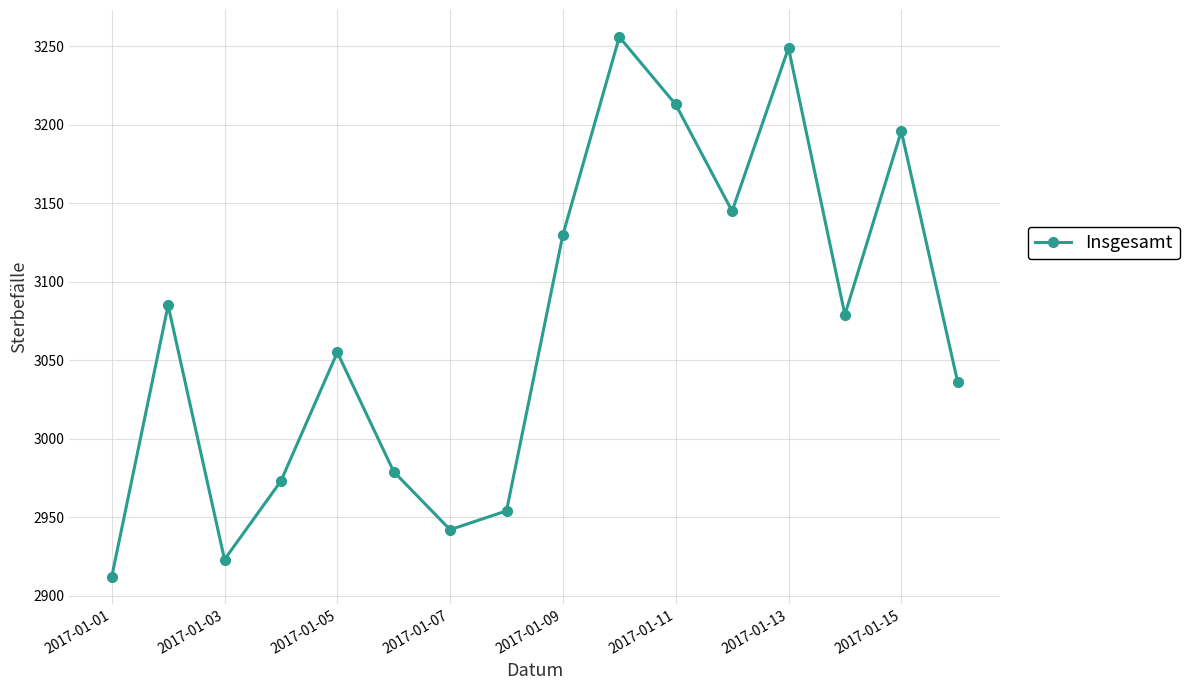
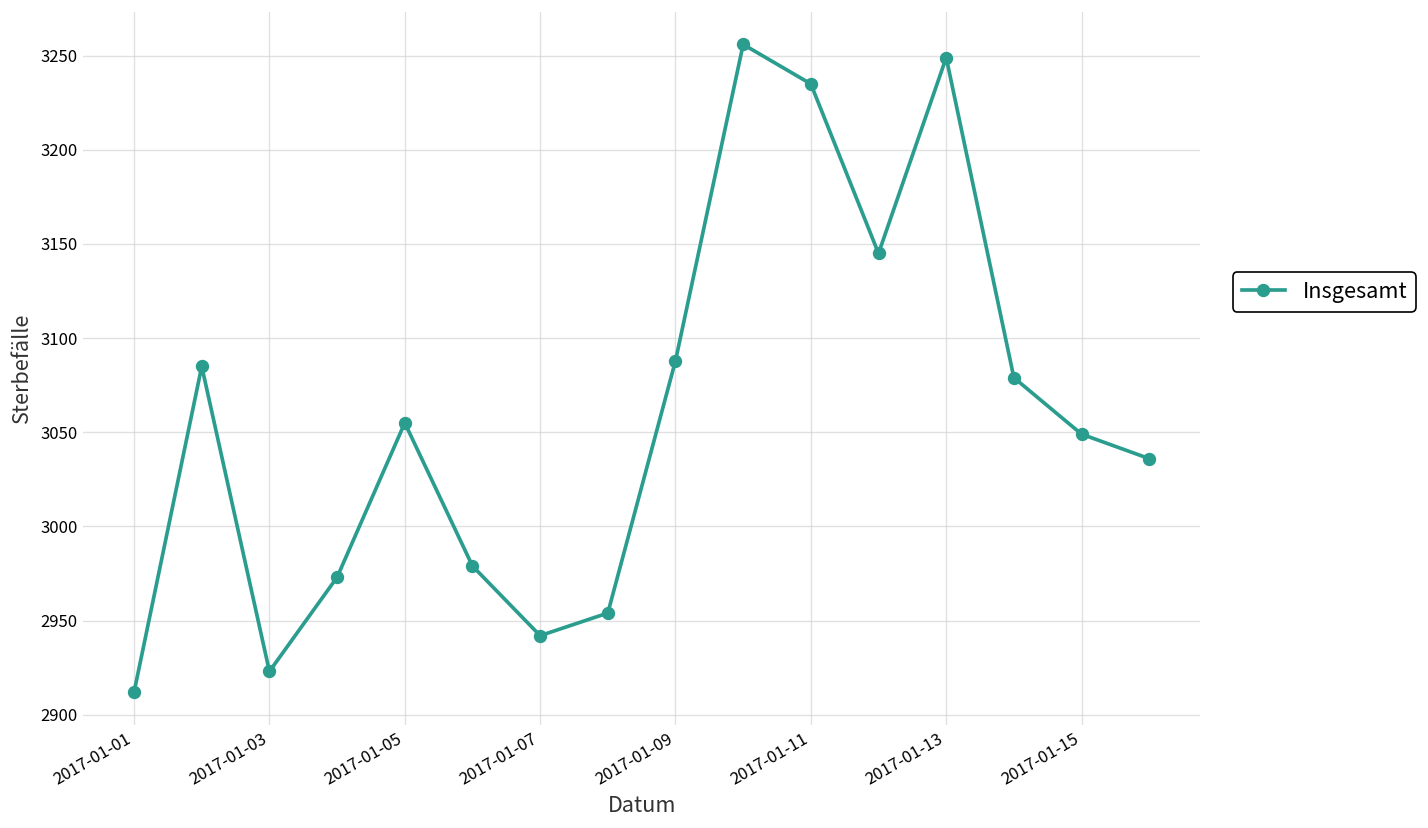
2017-01-09: 3130 -> 3088
2017-01-11: 3213 -> 3235
2017-01-15: 3196 -> 3049
